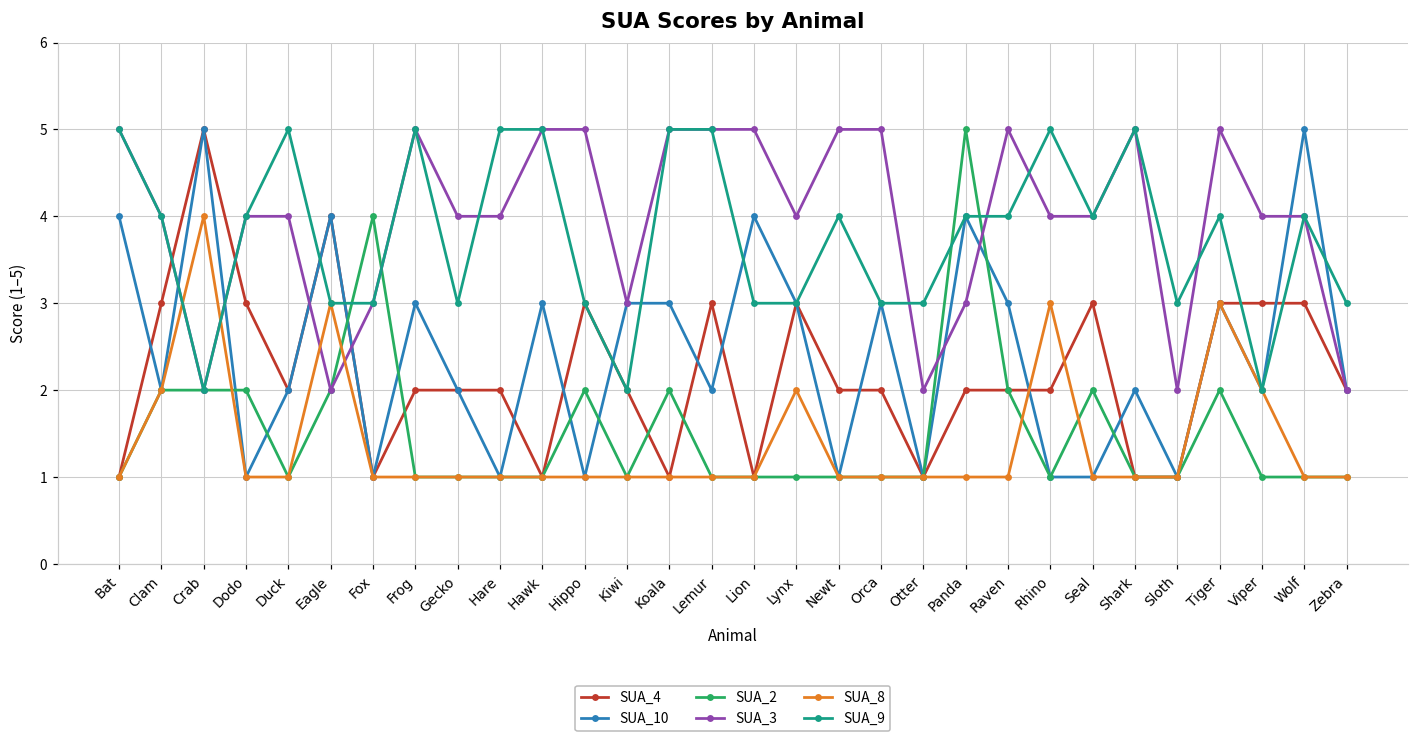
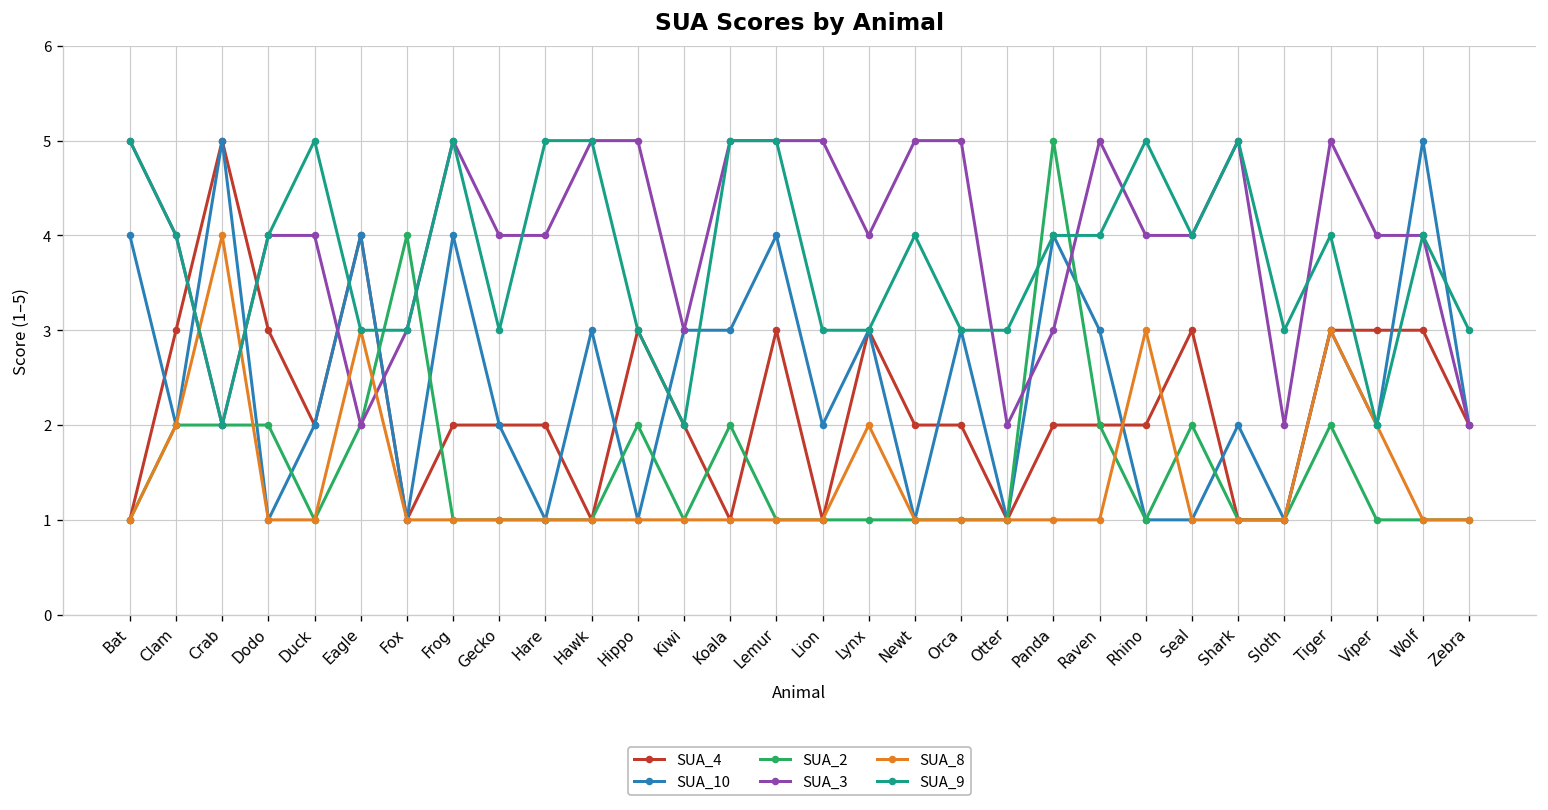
SUA_10, Frog: 3 -> 4
SUA_10, Lemur: 2 -> 4
SUA_10, Lion: 4 -> 2
